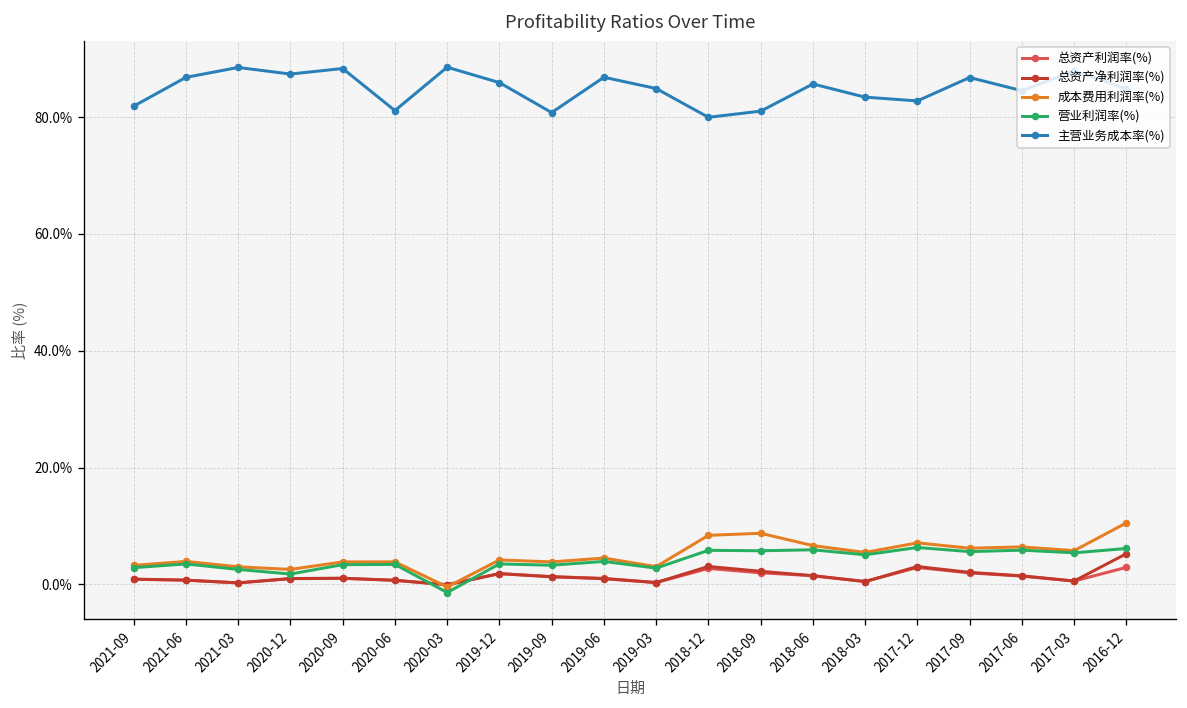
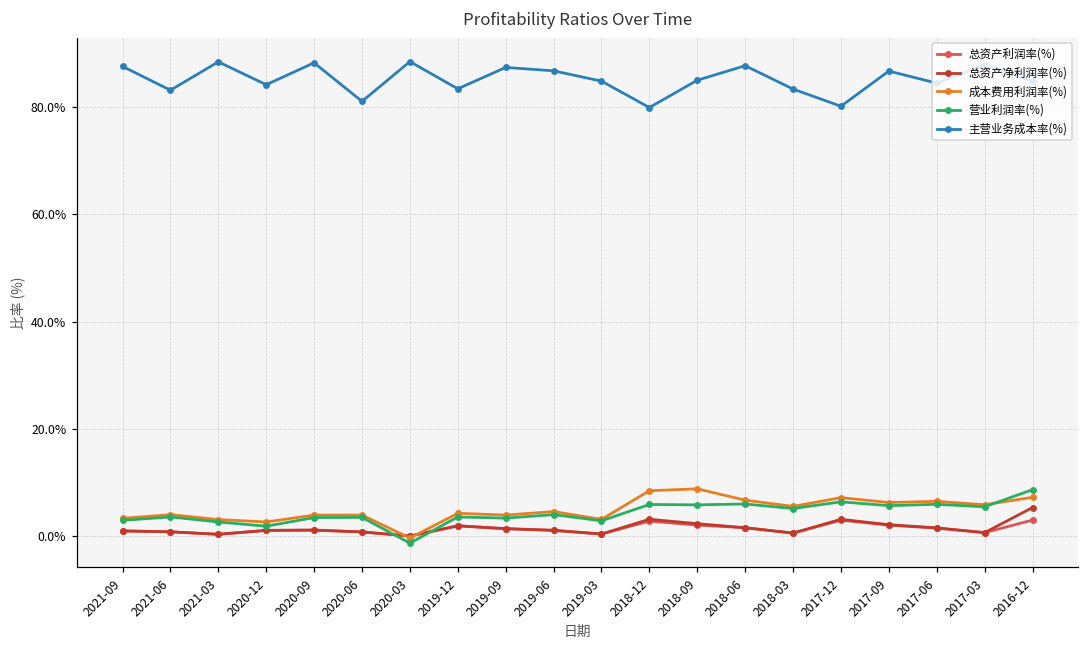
主营业务成本率(%), 2021-09: 82% -> 88%
主营业务成本率(%), 2021-06: 87% -> 83%
主营业务成本率(%), 2020-12: 87% -> 84%
主营业务成本率(%), 2019-12: 86% -> 83%
主营业务成本率(%), 2019-09: 81% -> 87%
主营业务成本率(%), 2018-09: 81% -> 85%
主营业务成本率(%), 2018-06: 86% -> 88%
主营业务成本率(%), 2017-12: 83% -> 80%
成本费用利润率(%), 2016-12: 11% -> 7%
营业利润率(%), 2016-12: 6% -> 9%
